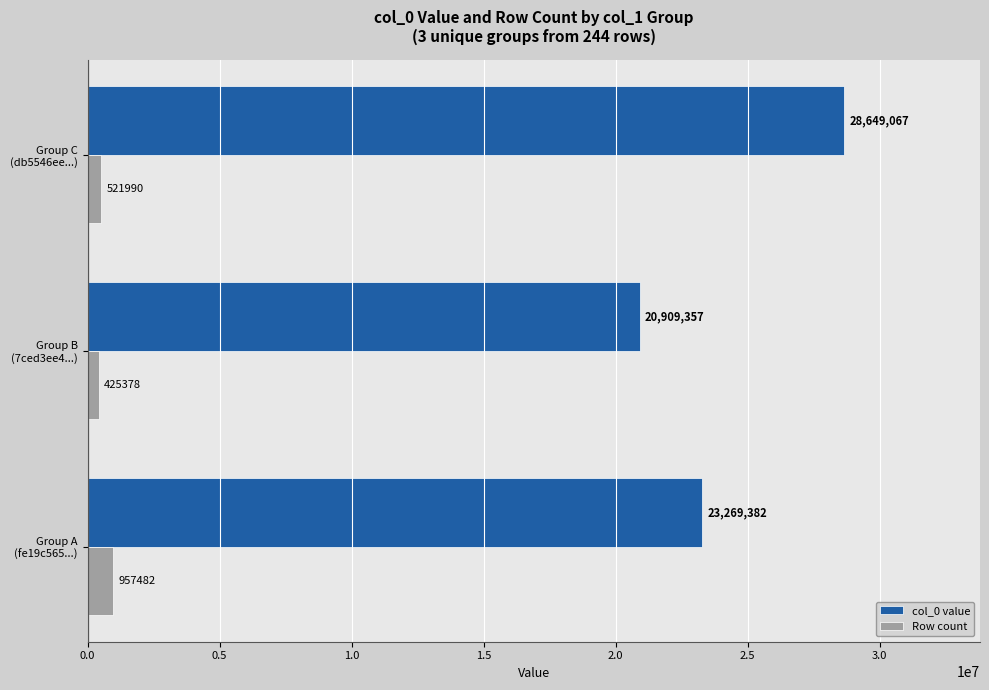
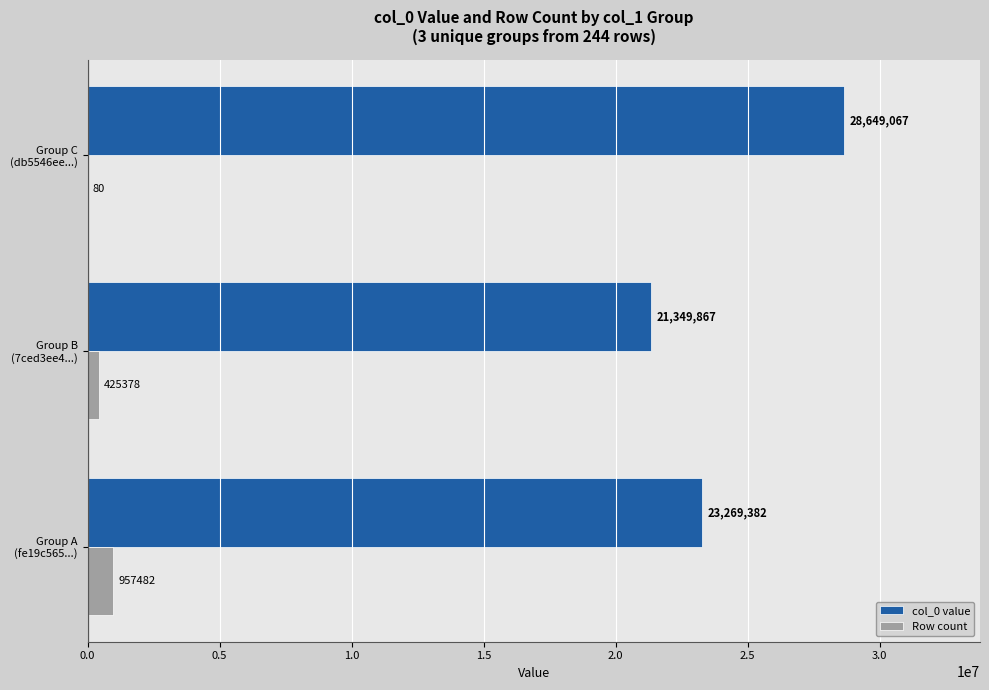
Row count, Group C (db5546ee...): 521990 -> 80
col_0 value, Group B (7ced3ee4...): 20,909,357 -> 21,349,867
